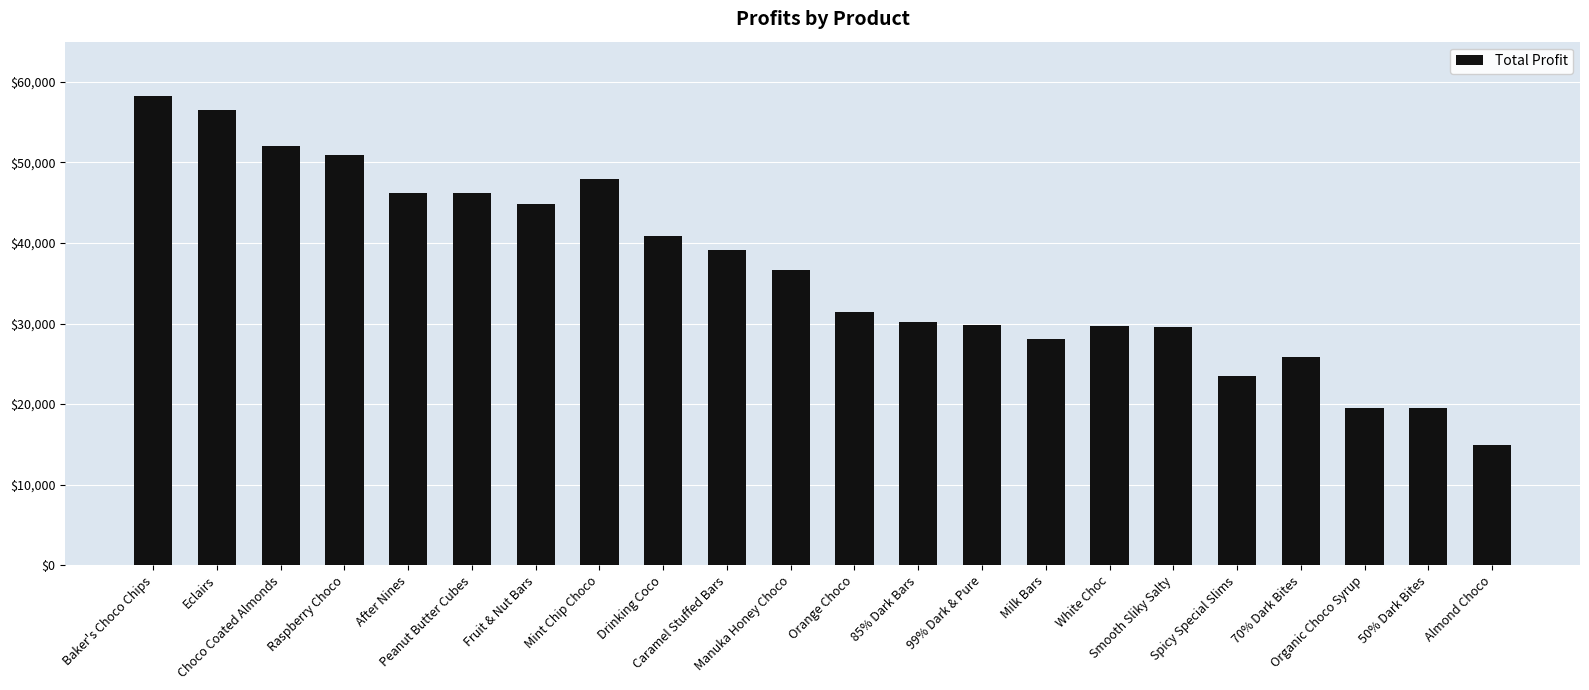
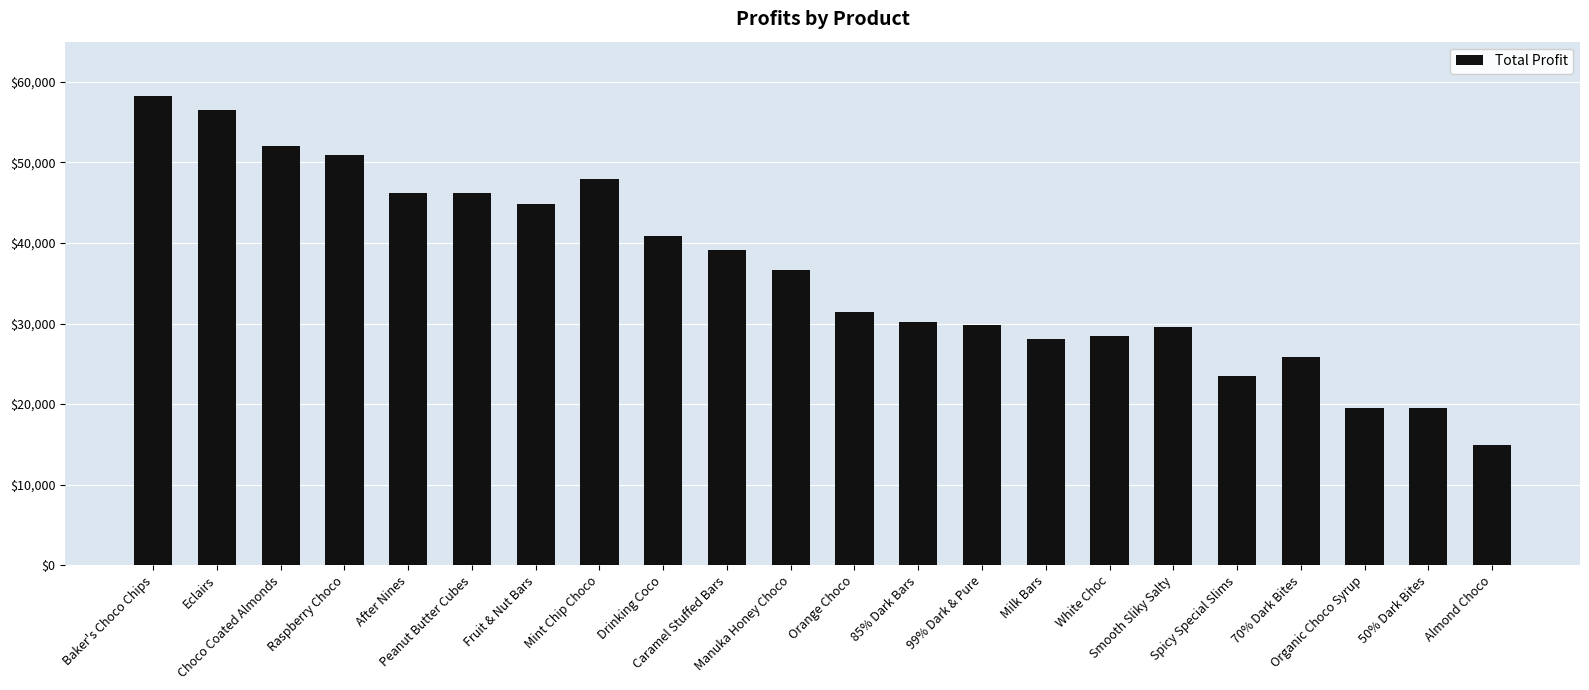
White Choc: $30,000 -> $28,000
